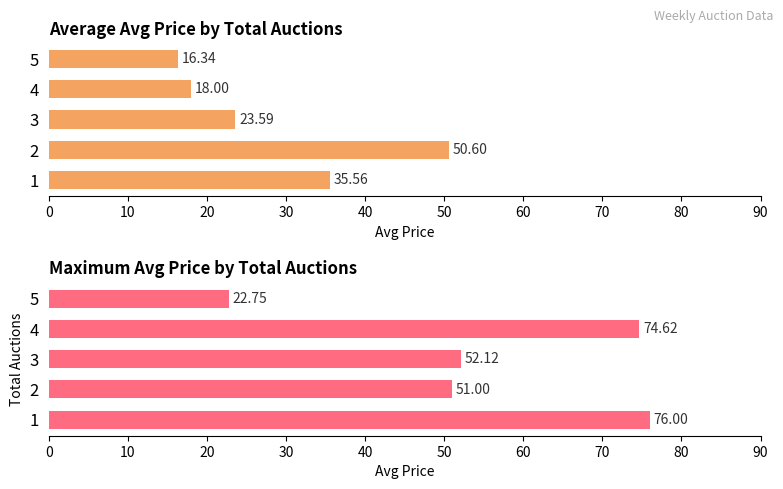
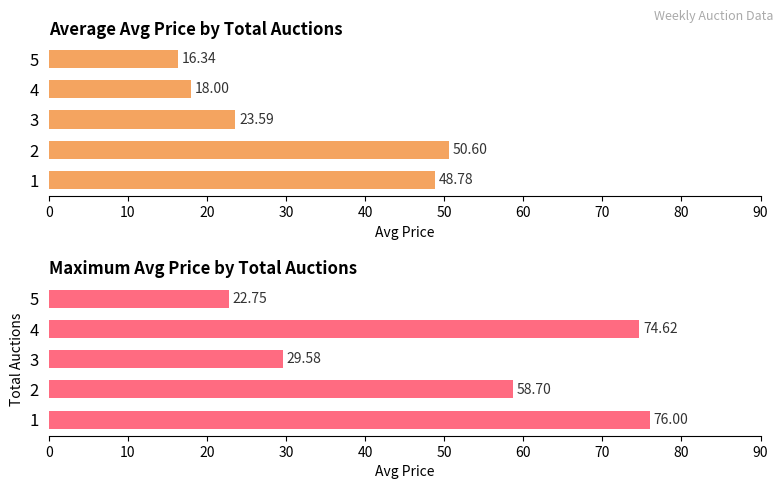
Average Avg Price by Total Auctions, 1: 35.56 -> 48.78
Maximum Avg Price by Total Auctions, 3: 52.12 -> 29.58
Maximum Avg Price by Total Auctions, 2: 51.00 -> 58.70
